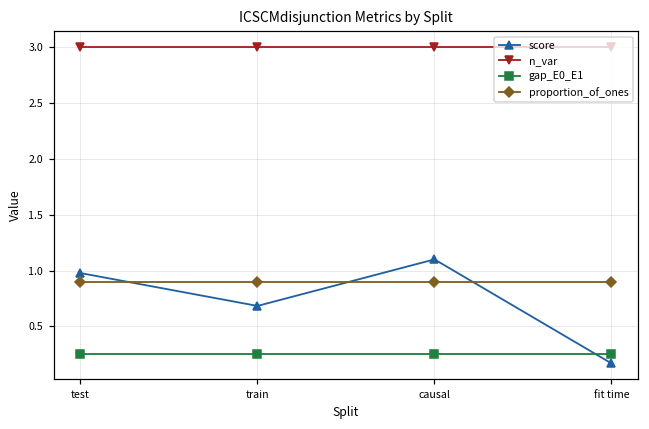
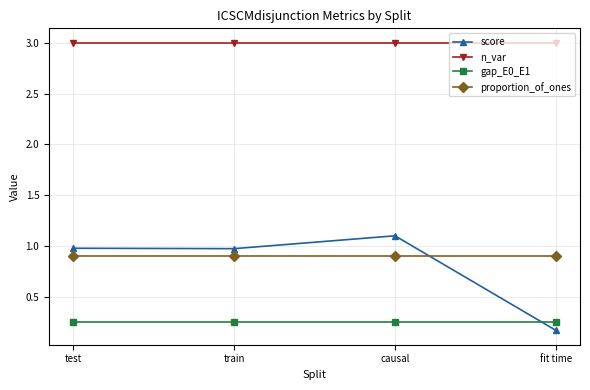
score, train: 0.68 -> 0.97
